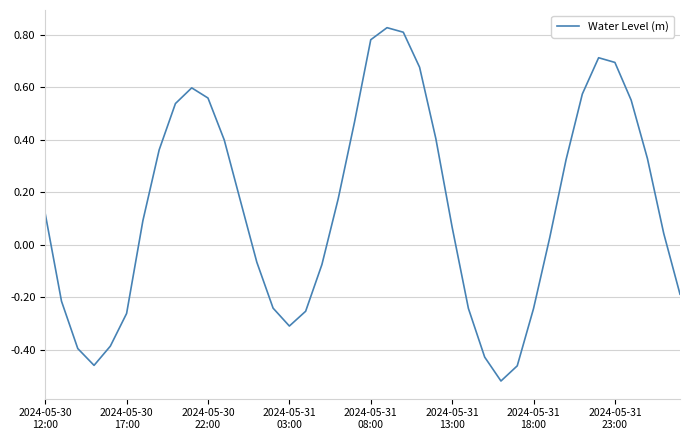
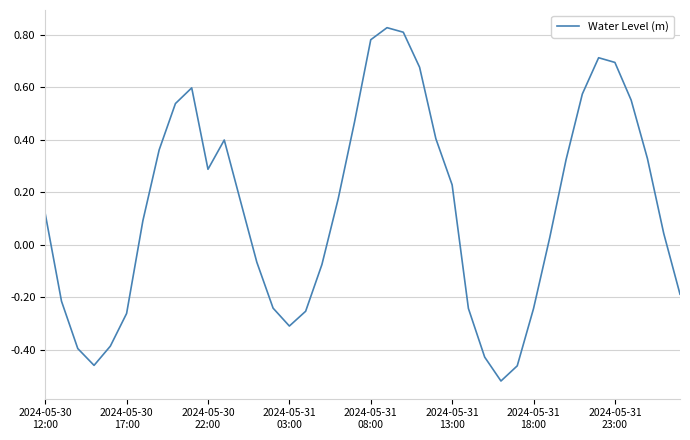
2024-05-30 22:00: 0.56 -> 0.29
2024-05-31 13:00: 0.07 -> 0.23
